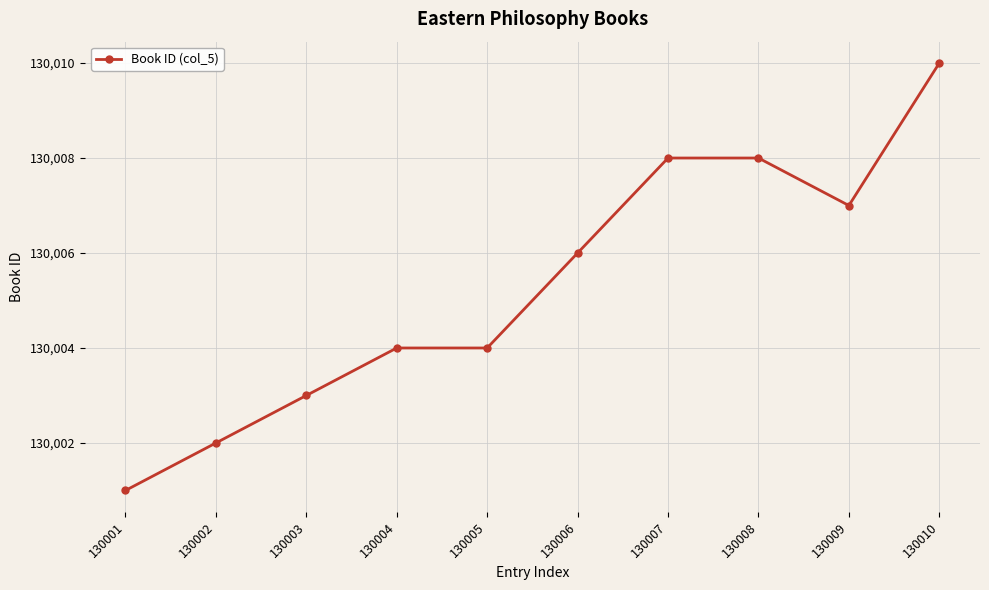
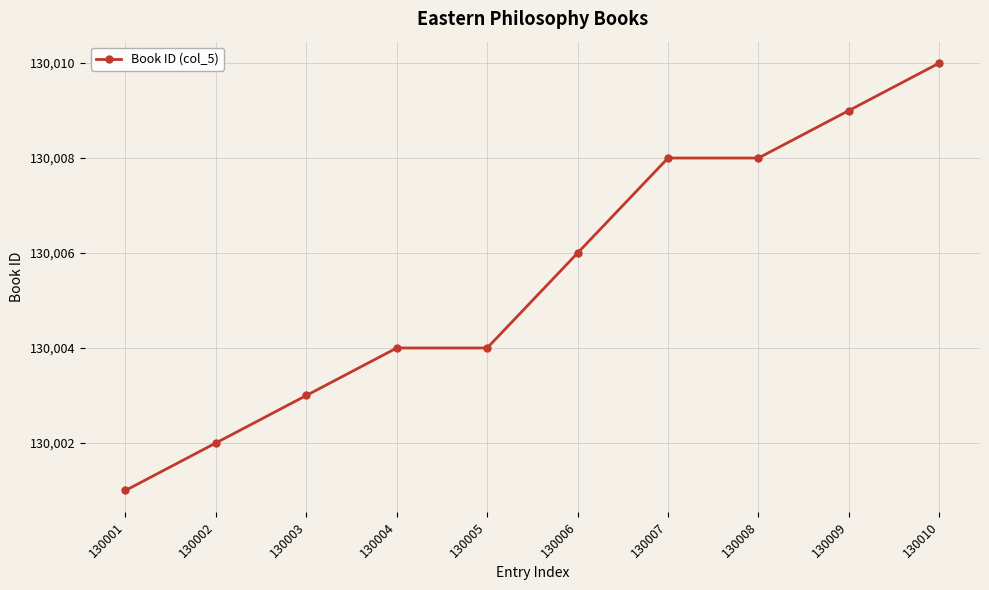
130009: 130,007 -> 130,009
